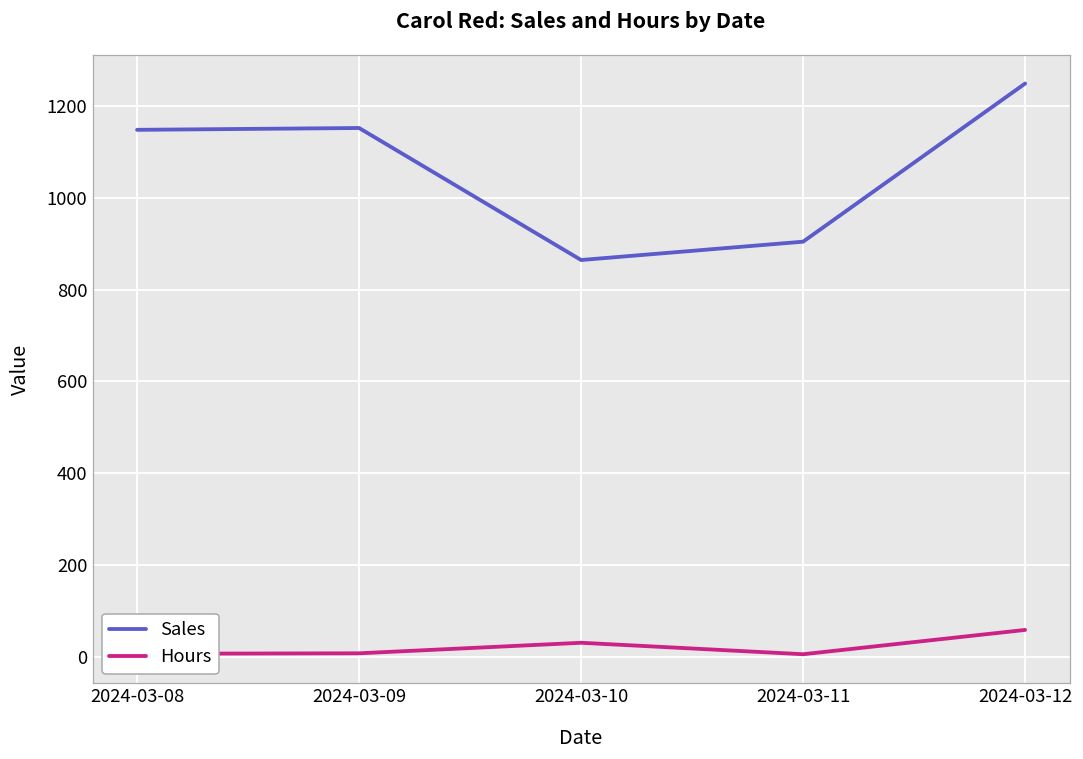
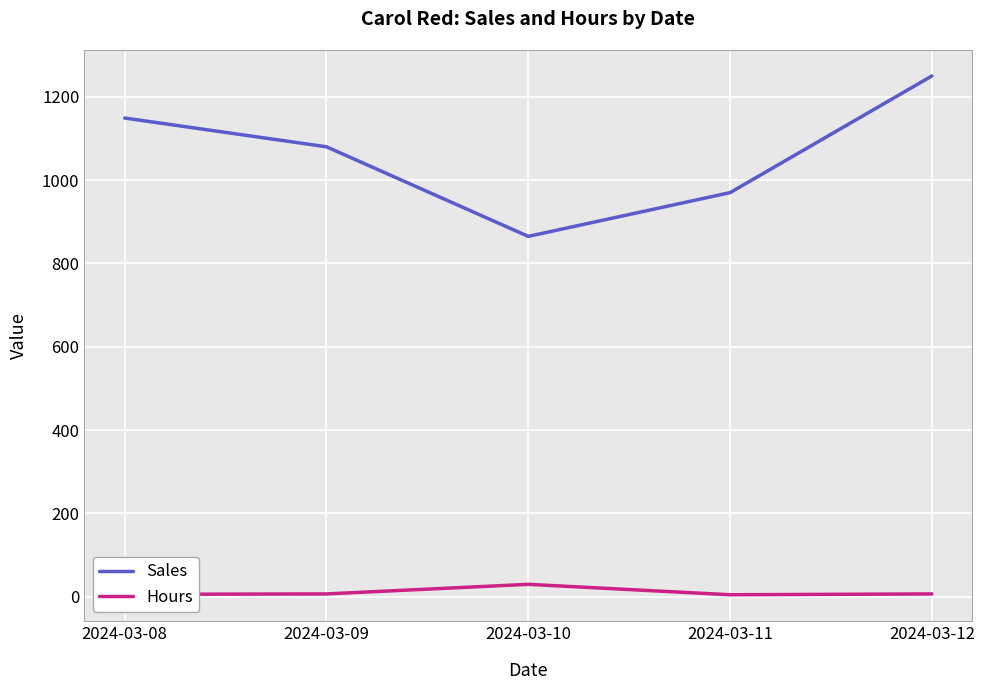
Sales, 2024-03-09: 1150 -> 1080
Sales, 2024-03-11: 910 -> 970
Hours, 2024-03-12: 60 -> 10
